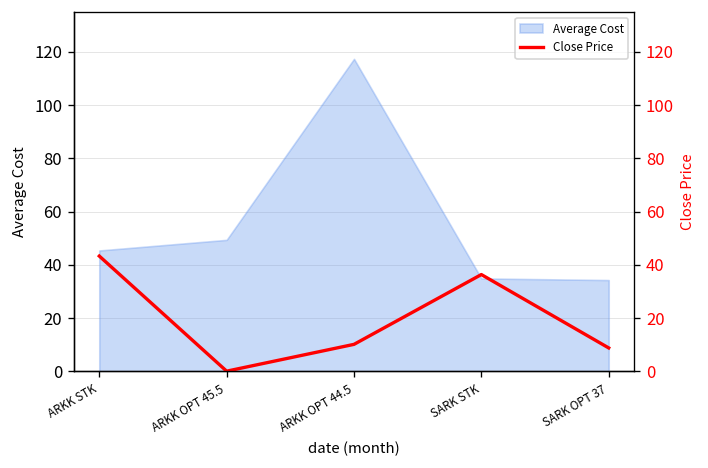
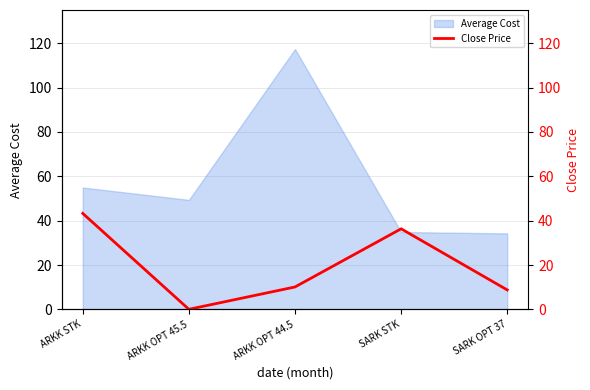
Average Cost, ARKK STK: 45 -> 55
